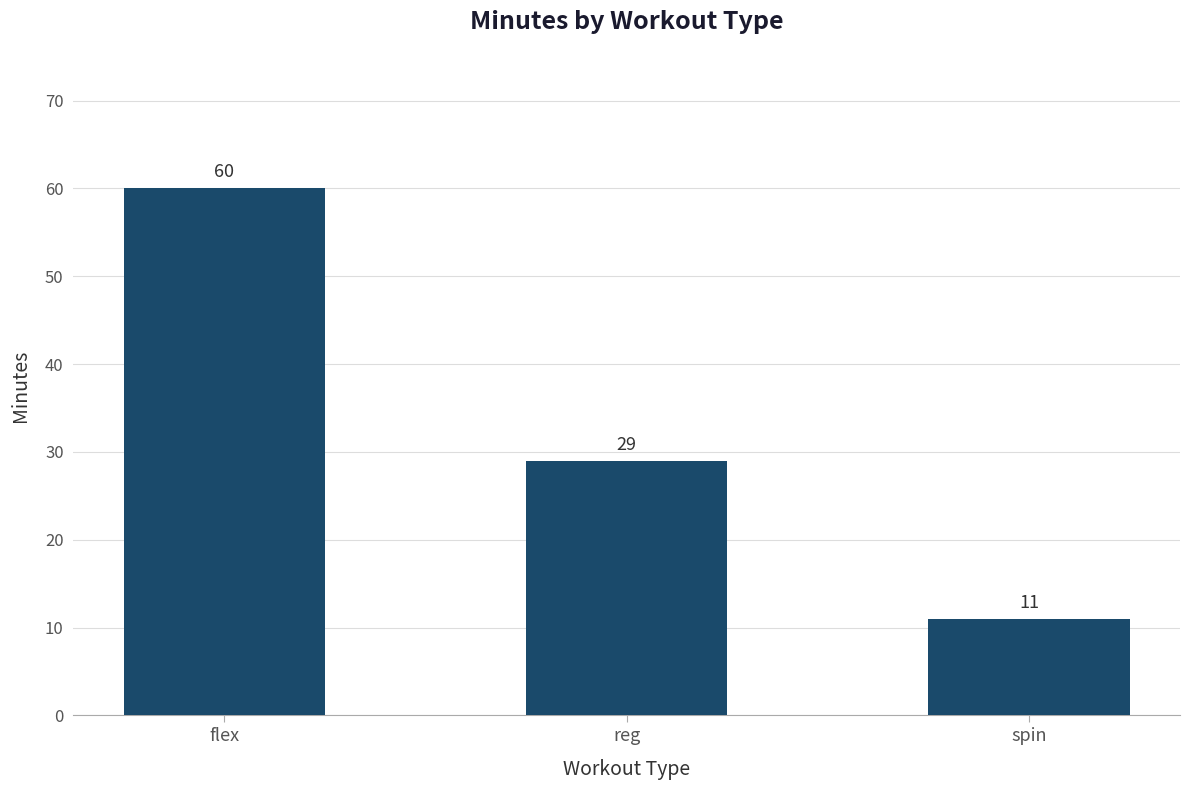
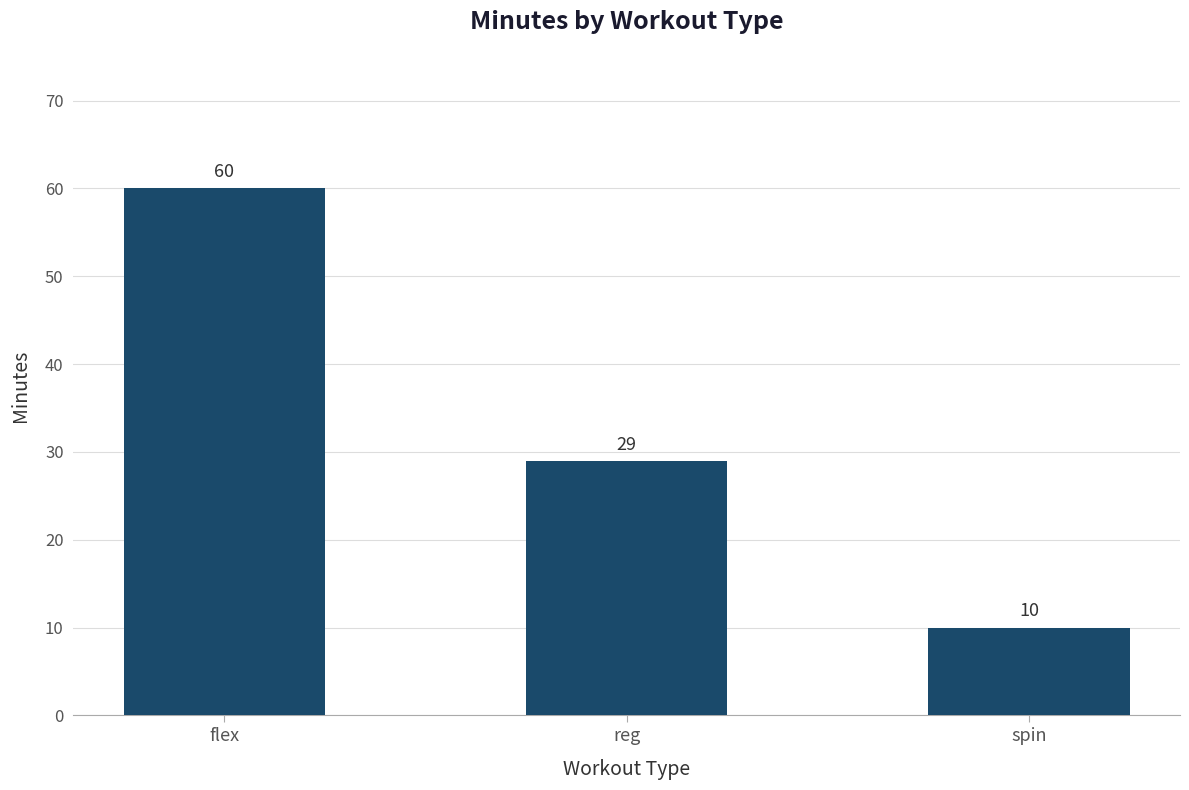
spin: 11 -> 10
